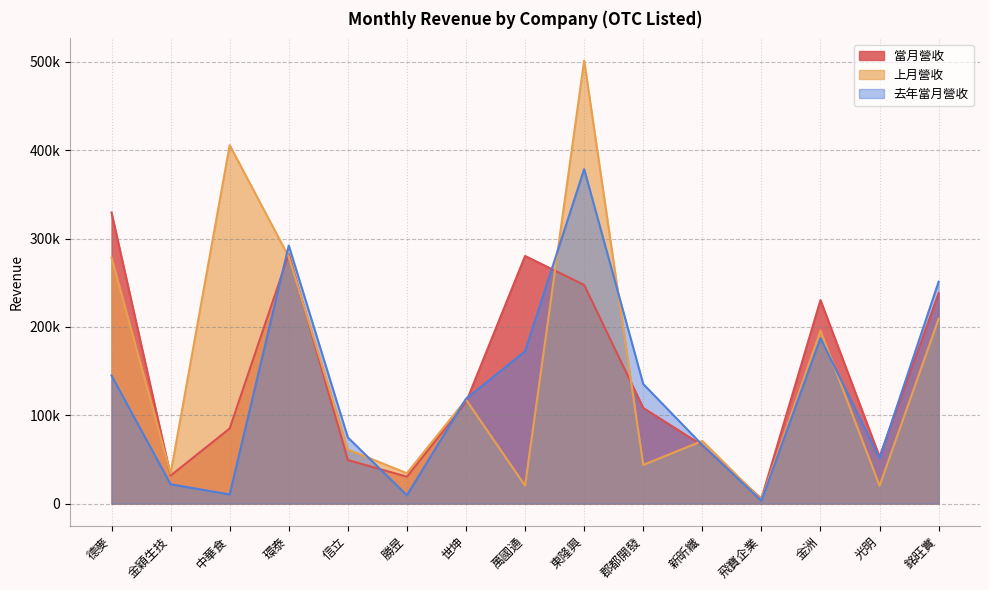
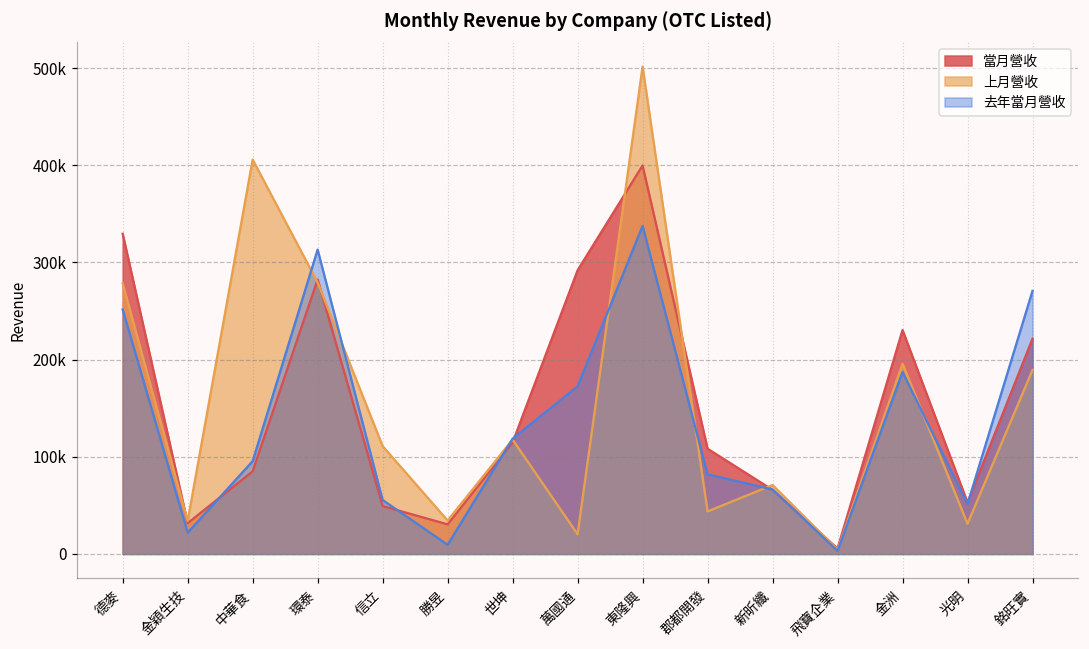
去年當月營收, 德麥: 140000 -> 250000
去年當月營收, 中華食: 10000 -> 100000
去年當月營收, 環泰: 290000 -> 310000
上月營收, 信立: 60000 -> 110000
去年當月營收, 信立: 70000 -> 60000
當月營收, 萬國通: 280000 -> 290000
當月營收, 東隆興: 250000 -> 400000
去年當月營收, 東隆興: 380000 -> 340000
去年當月營收, 郡都開發: 140000 -> 80000
上月營收, 光明: 20000 -> 30000
當月營收, 銘旺實: 240000 -> 220000
上月營收, 銘旺實: 210000 -> 190000
去年當月營收, 銘旺實: 250000 -> 270000
